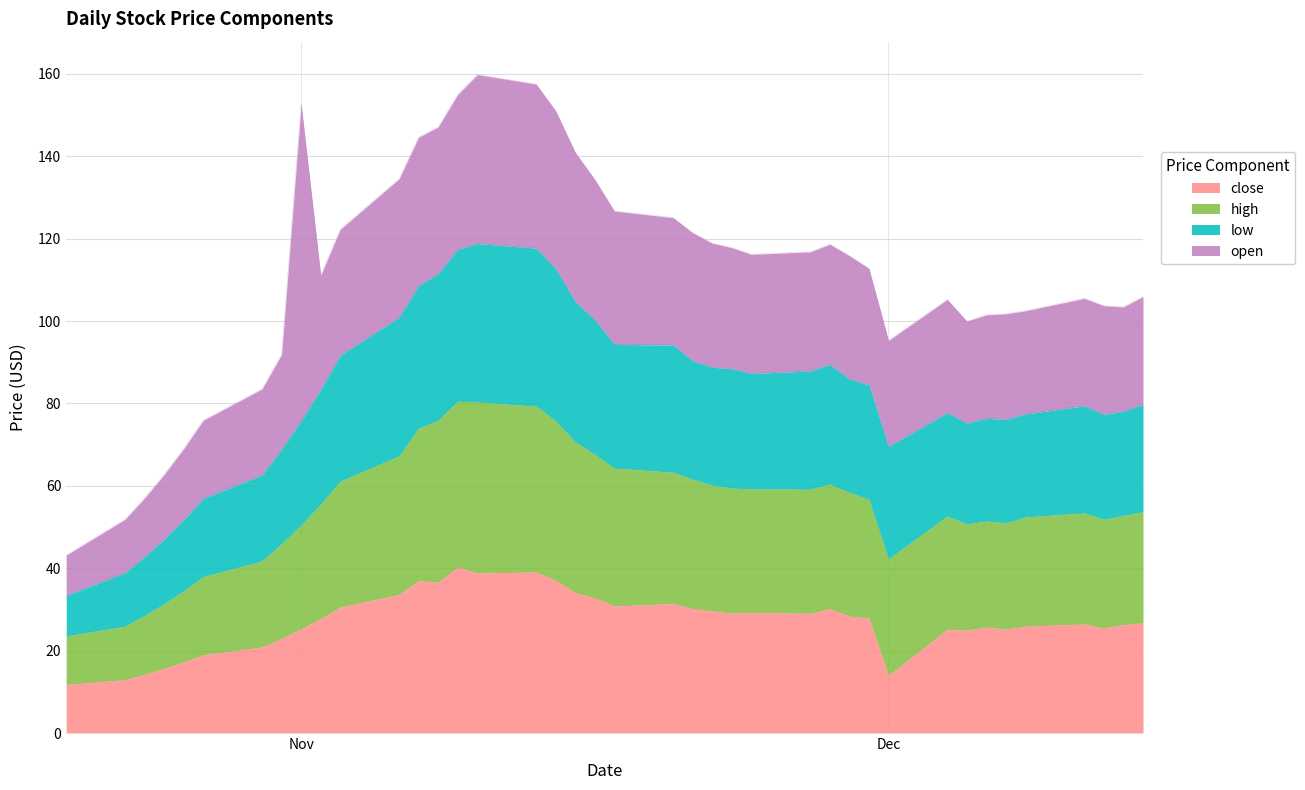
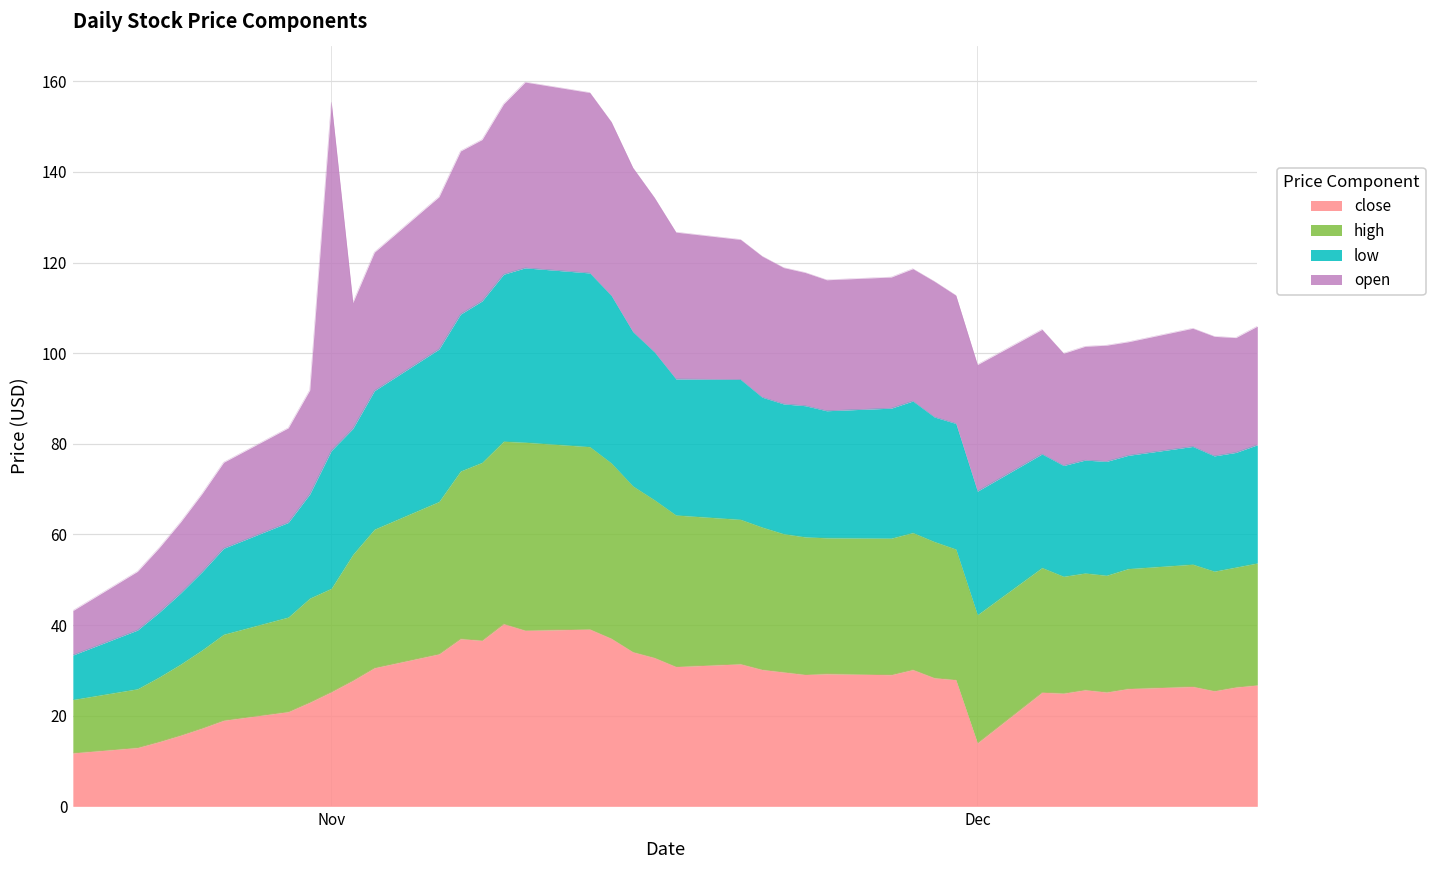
high, Nov: 25 -> 23
low, Nov: 25 -> 30
open, Dec: 26 -> 28
